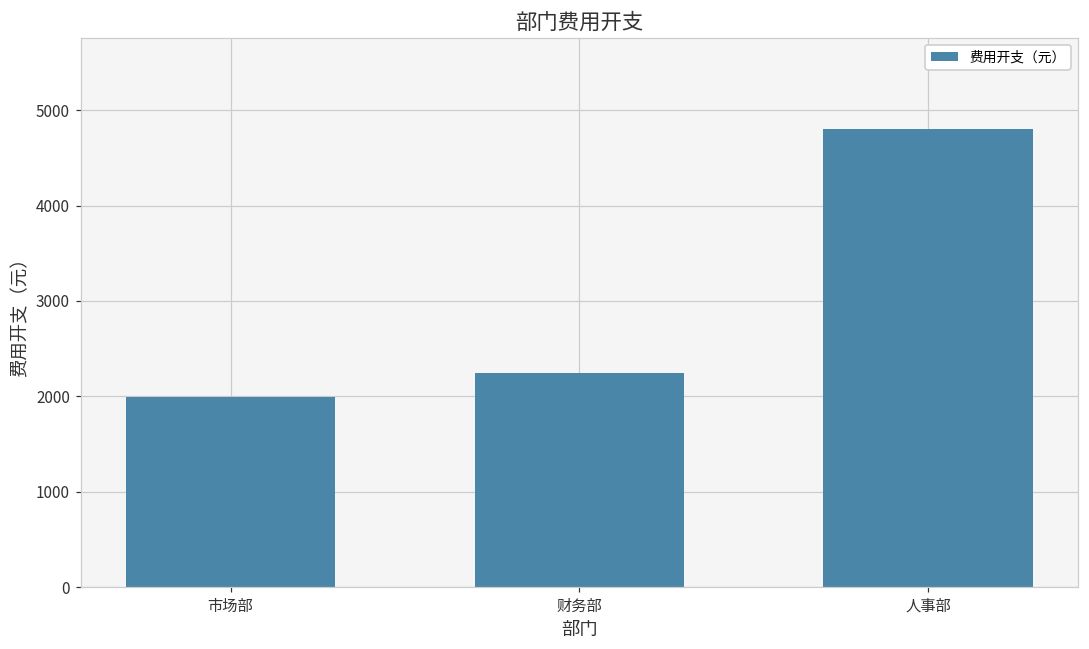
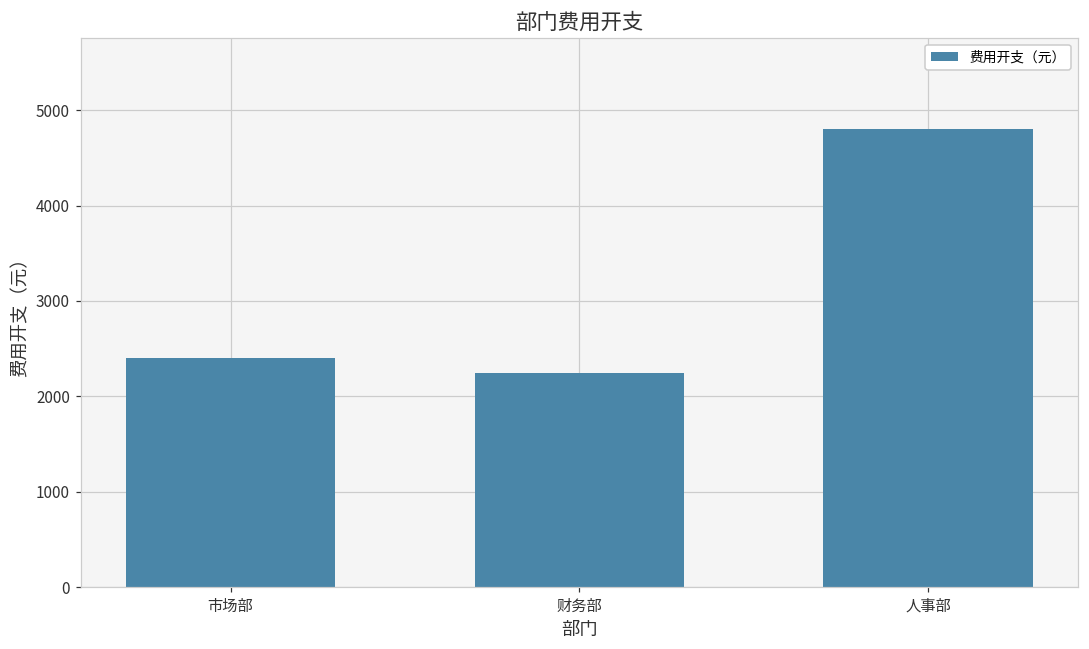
市场部: 2000 -> 2400
